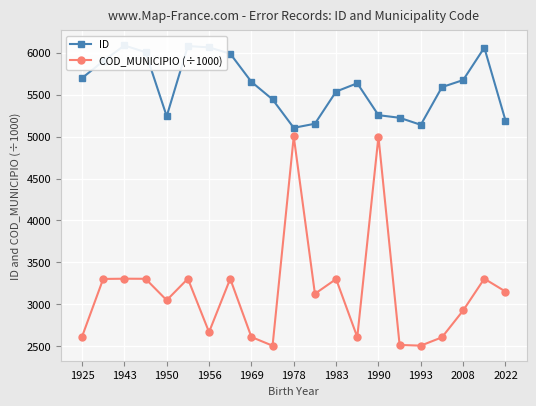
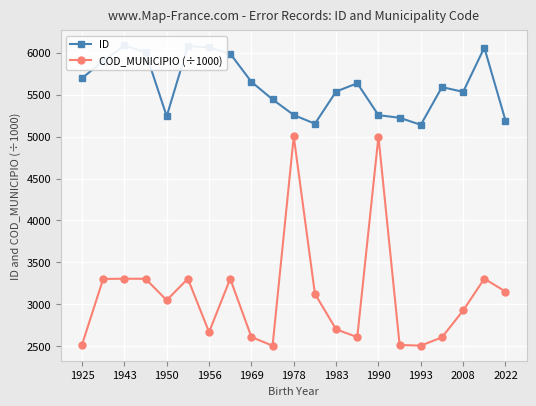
COD_MUNICIPIO (÷1000), 1925: 2600 -> 2500
ID, 1978: 5100 -> 5300
COD_MUNICIPIO (÷1000), 1983: 3300 -> 2700
ID, 2008: 5700 -> 5500
